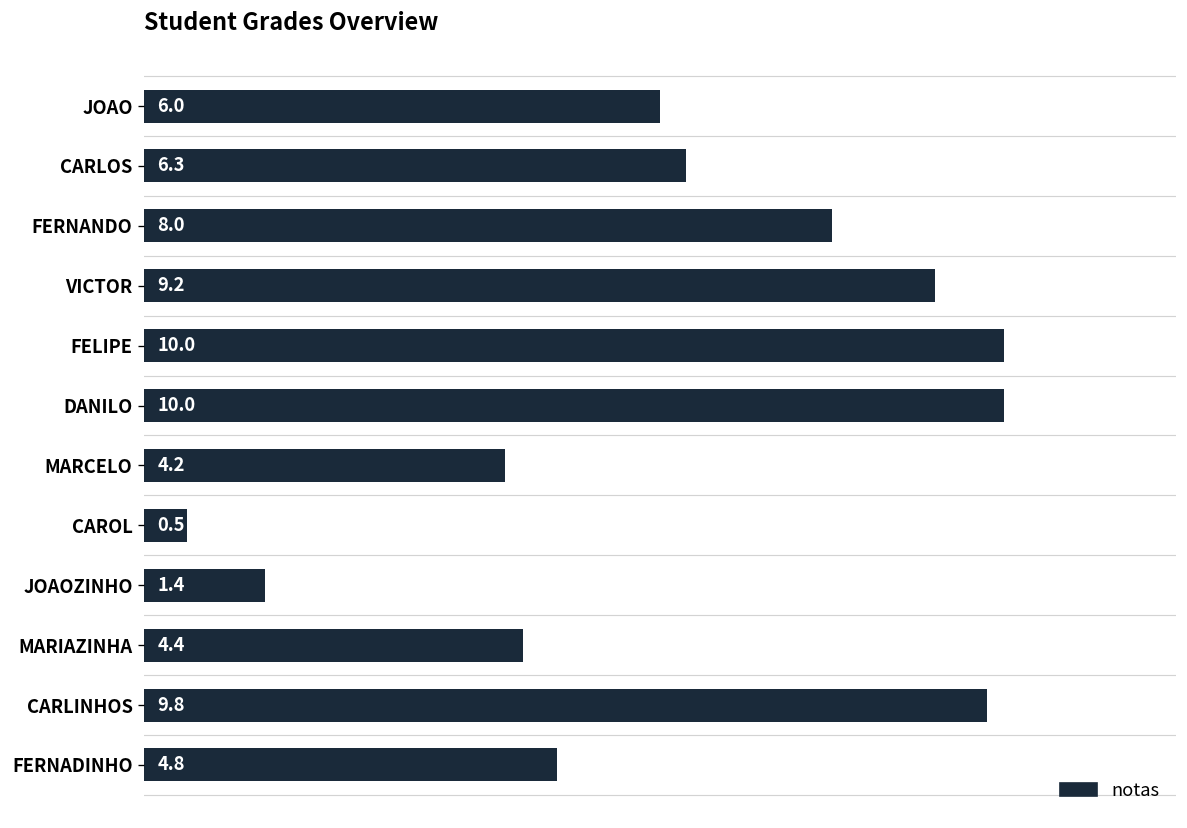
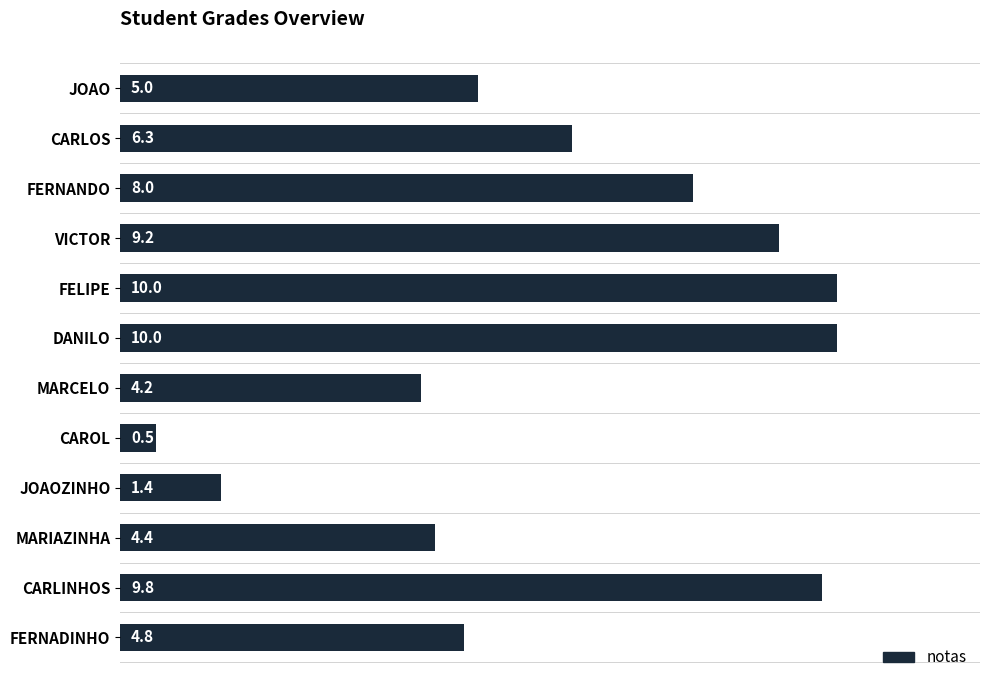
JOAO: 6.0 -> 5.0
